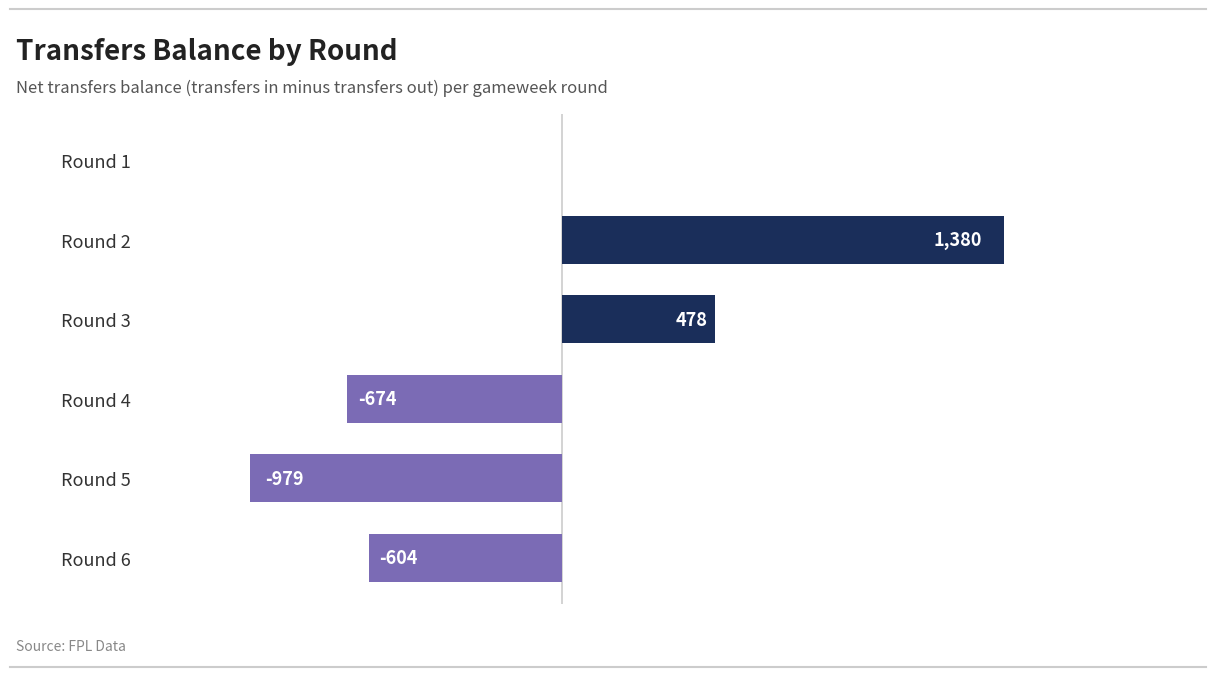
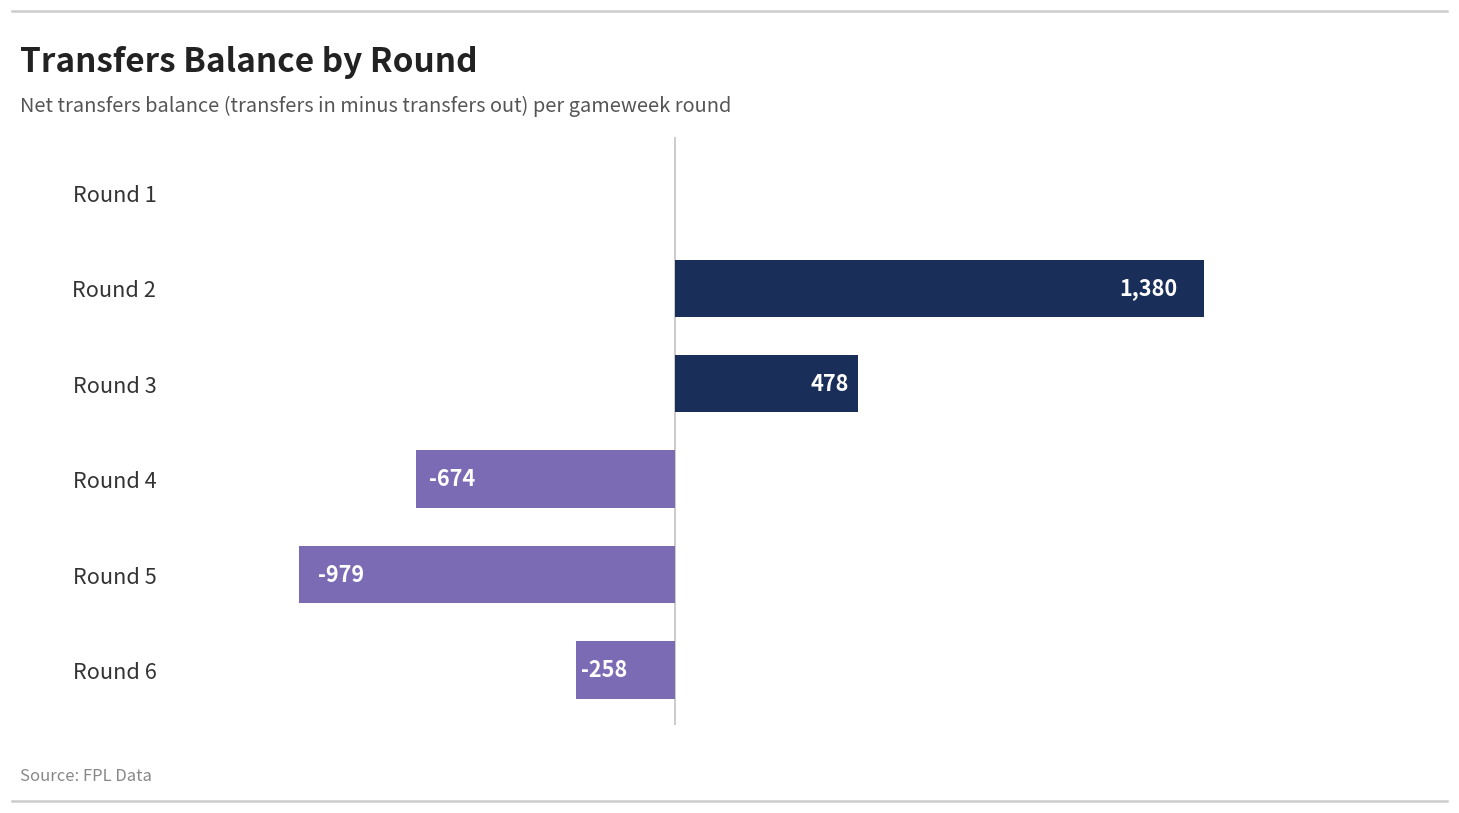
Round 6: -604 -> -258
